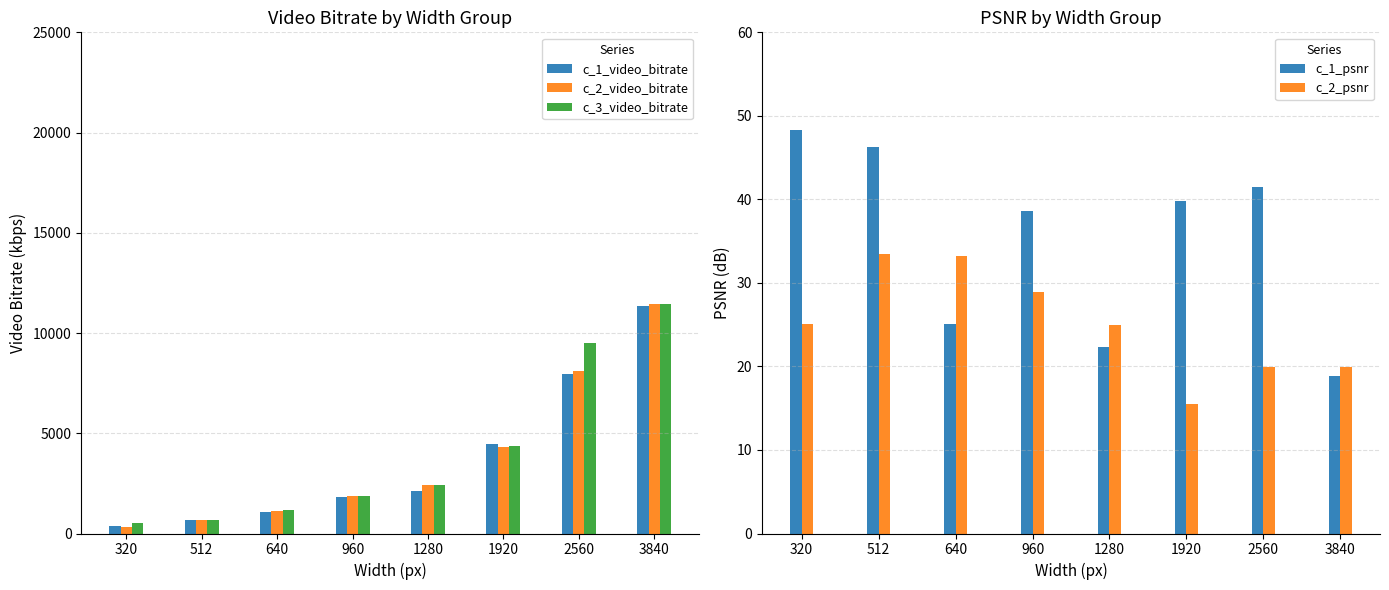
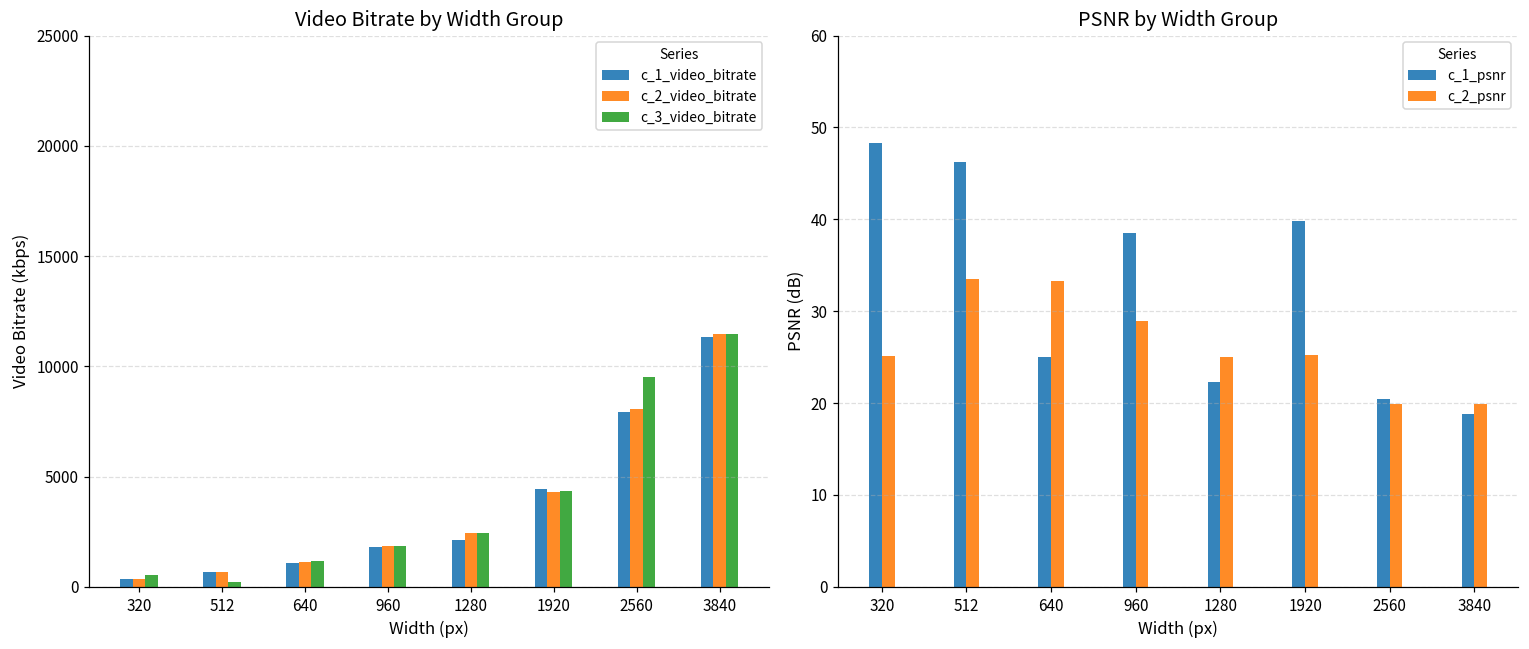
Video Bitrate by Width Group, c_3_video_bitrate, 512: 700 -> 200
PSNR by Width Group, c_2_psnr, 1920: 15 -> 25
PSNR by Width Group, c_1_psnr, 2560: 42 -> 20
